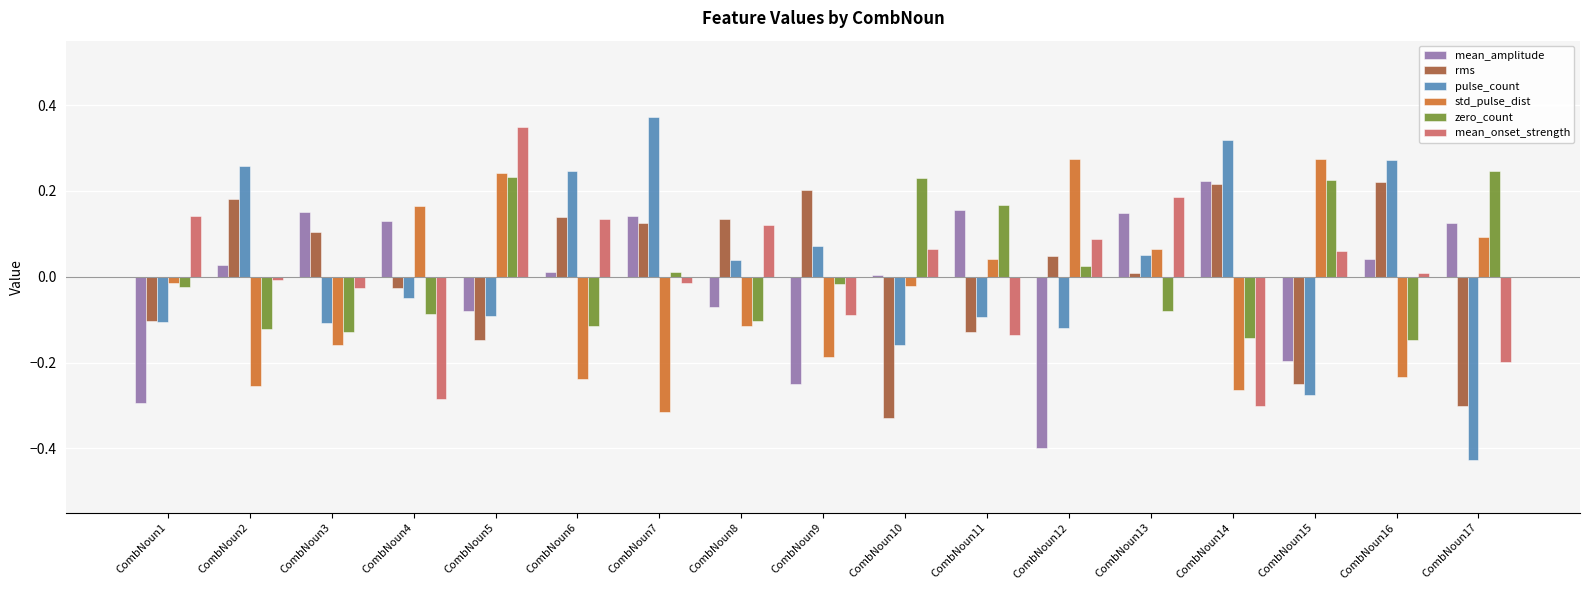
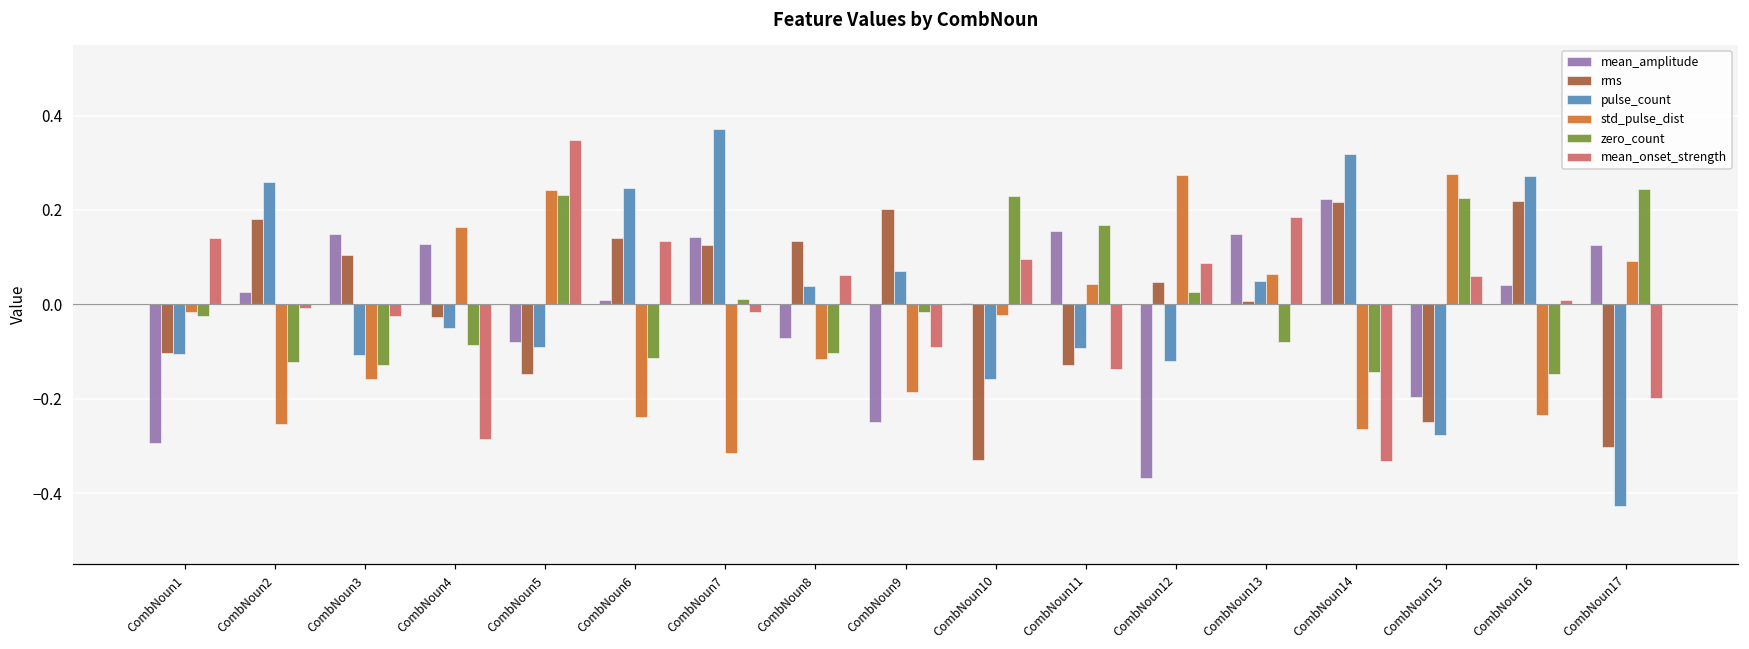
mean_onset_strength, CombNoun8: 0.12 -> 0.06
mean_onset_strength, CombNoun10: 0.06 -> 0.10
mean_amplitude, CombNoun12: -0.40 -> -0.37
mean_onset_strength, CombNoun14: -0.30 -> -0.33
